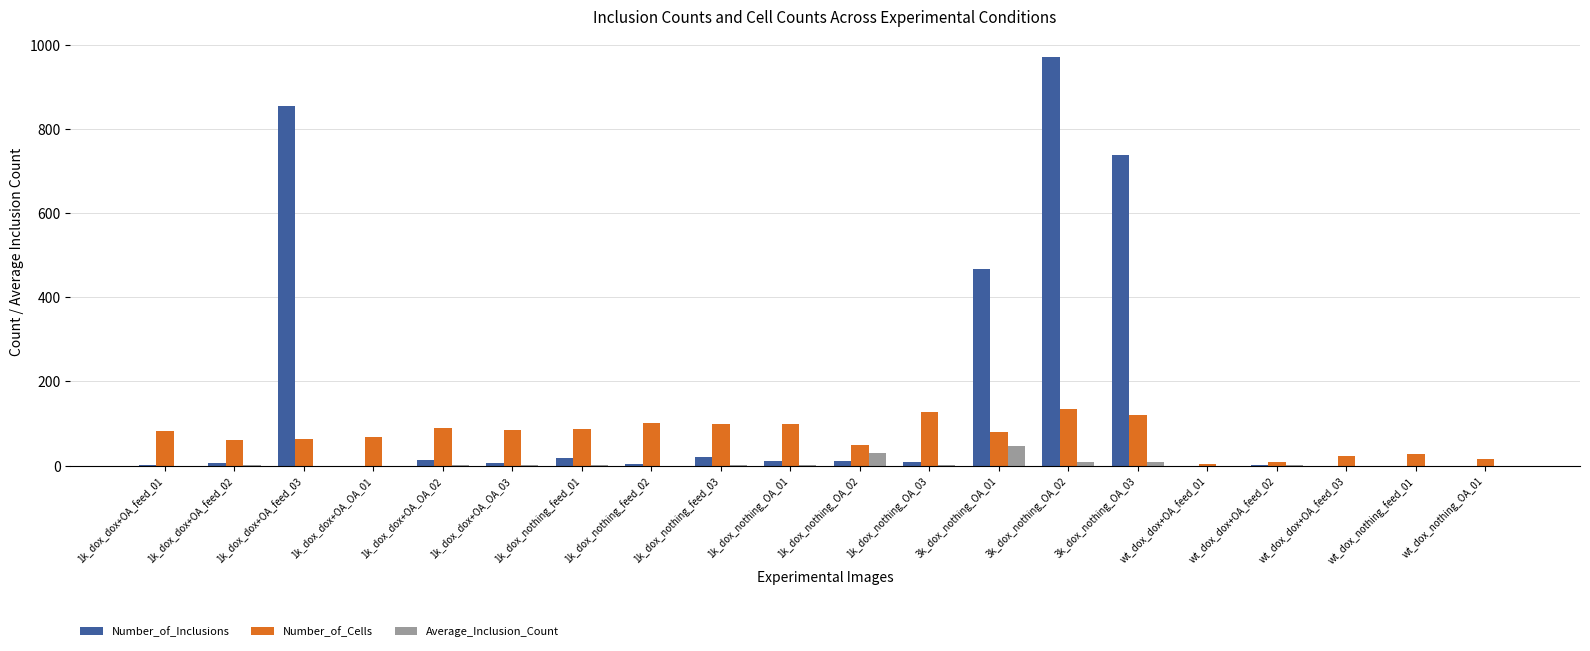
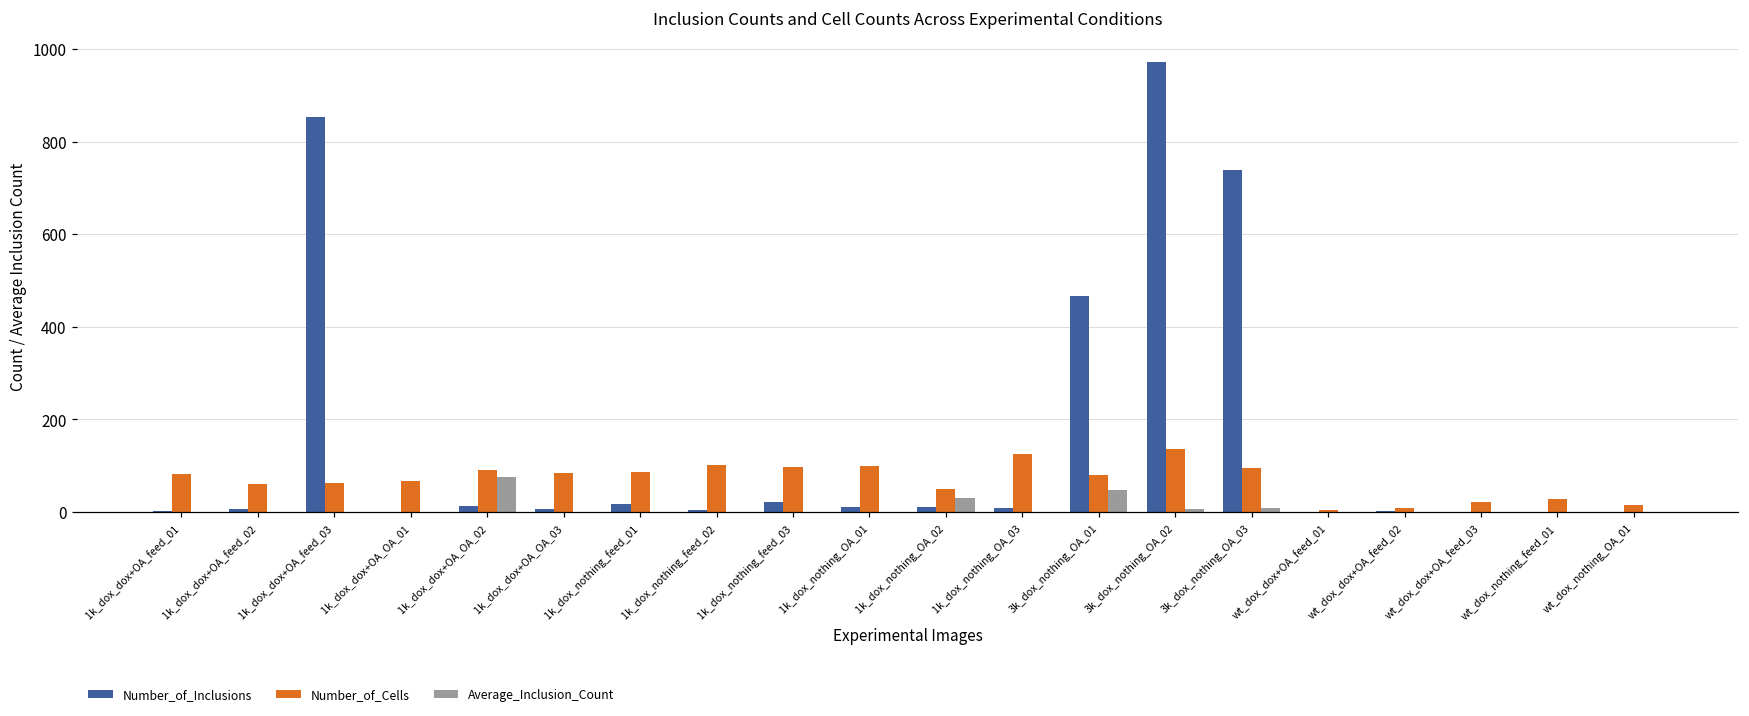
Average_Inclusion_Count, 1k_dox_dox+OA_OA_02: 0 -> 80
Number_of_Cells, 3k_dox_nothing_OA_03: 120 -> 100
